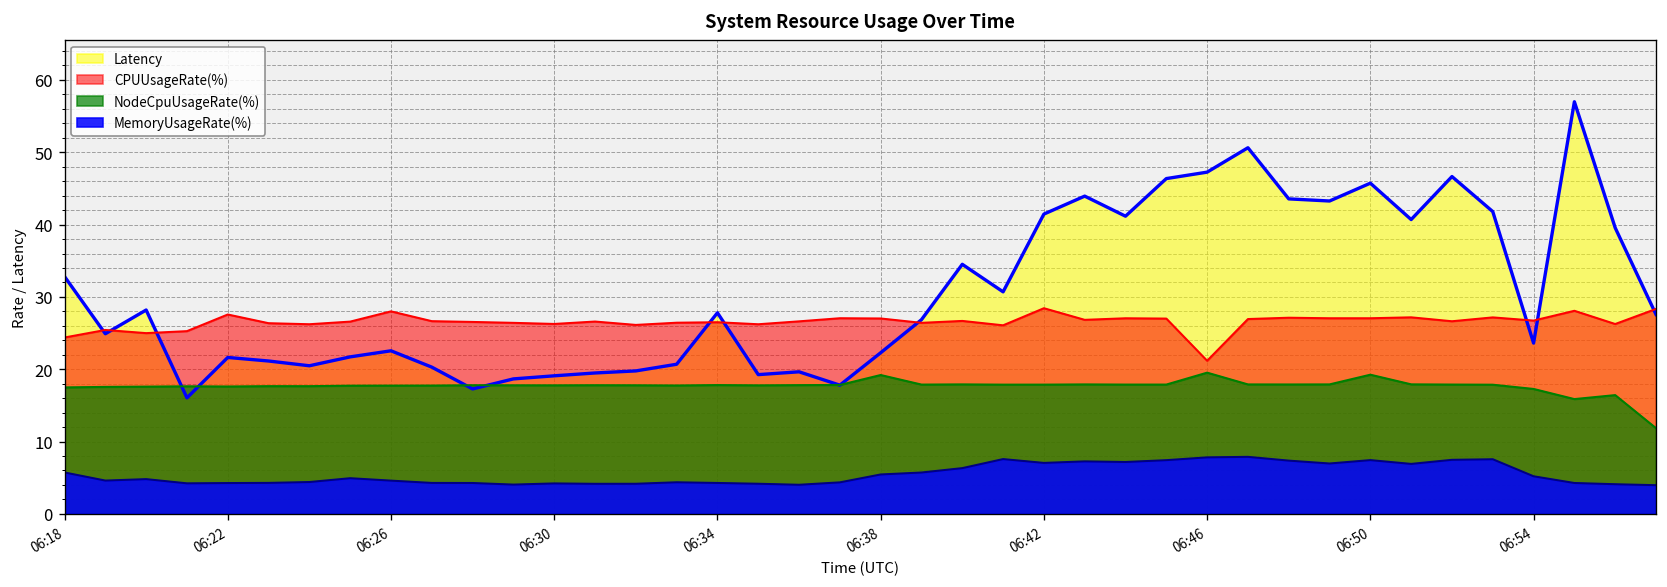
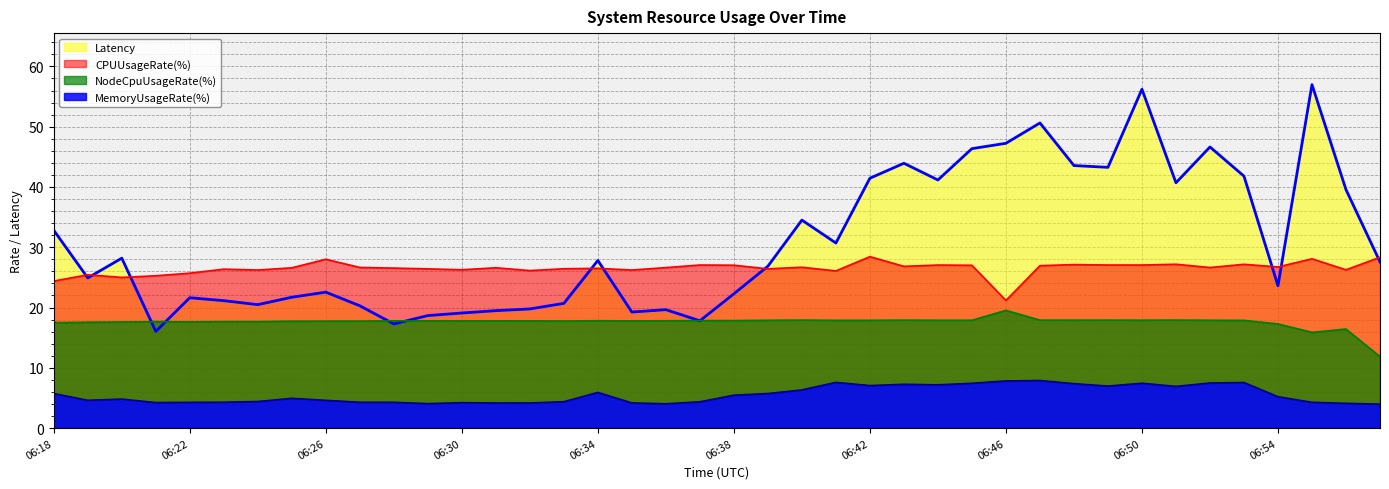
CPUUsageRate(%), 06:22: 28 -> 26
MemoryUsageRate(%), 06:34: 4 -> 6
NodeCpuUsageRate(%), 06:38: 19 -> 18
Latency, 06:50: 46 -> 56
NodeCpuUsageRate(%), 06:50: 19 -> 18
